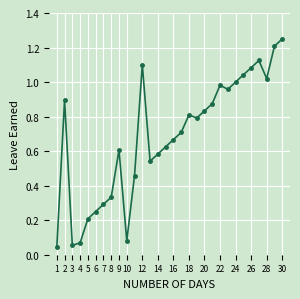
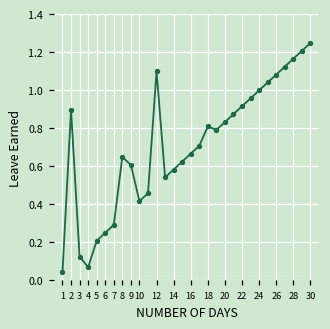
3: 0.05 -> 0.13
8: 0.33 -> 0.65
10: 0.08 -> 0.42
22: 0.98 -> 0.92
28: 1.02 -> 1.17
